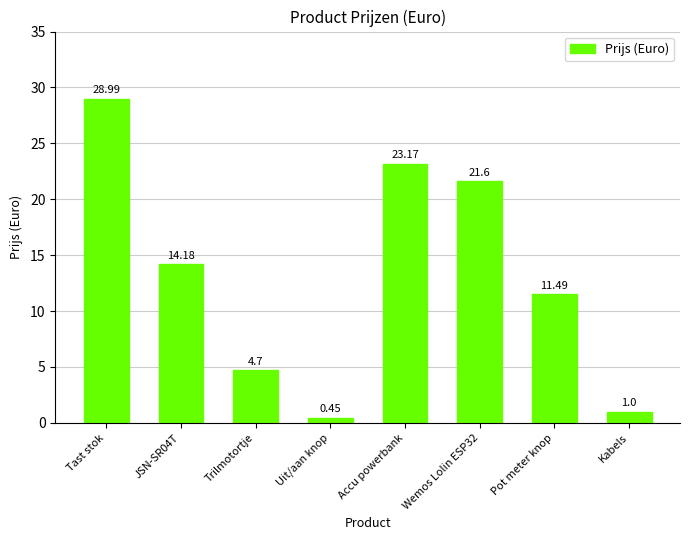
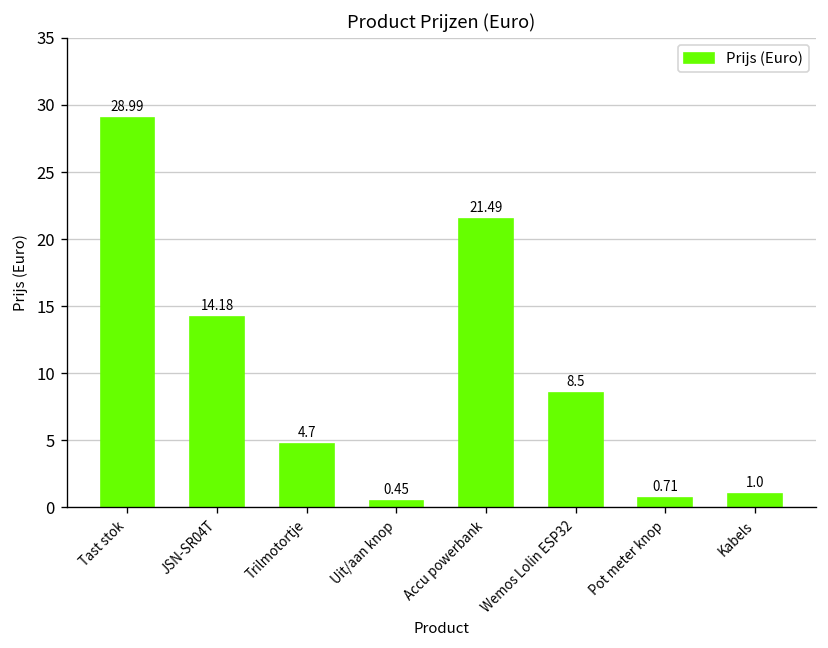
Accu powerbank: 23.17 -> 21.49
Wemos Lolin ESP32: 21.6 -> 8.5
Pot meter knop: 11.49 -> 0.71
